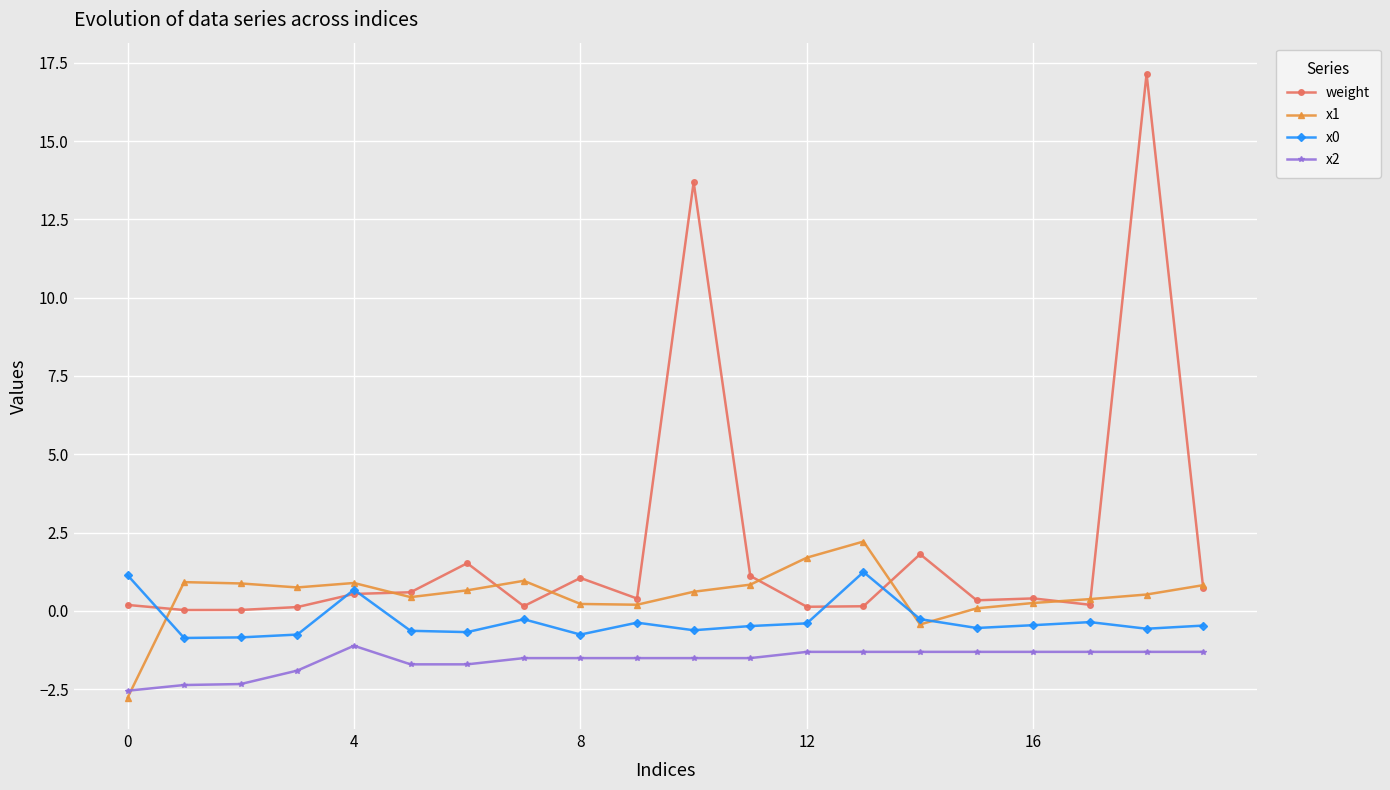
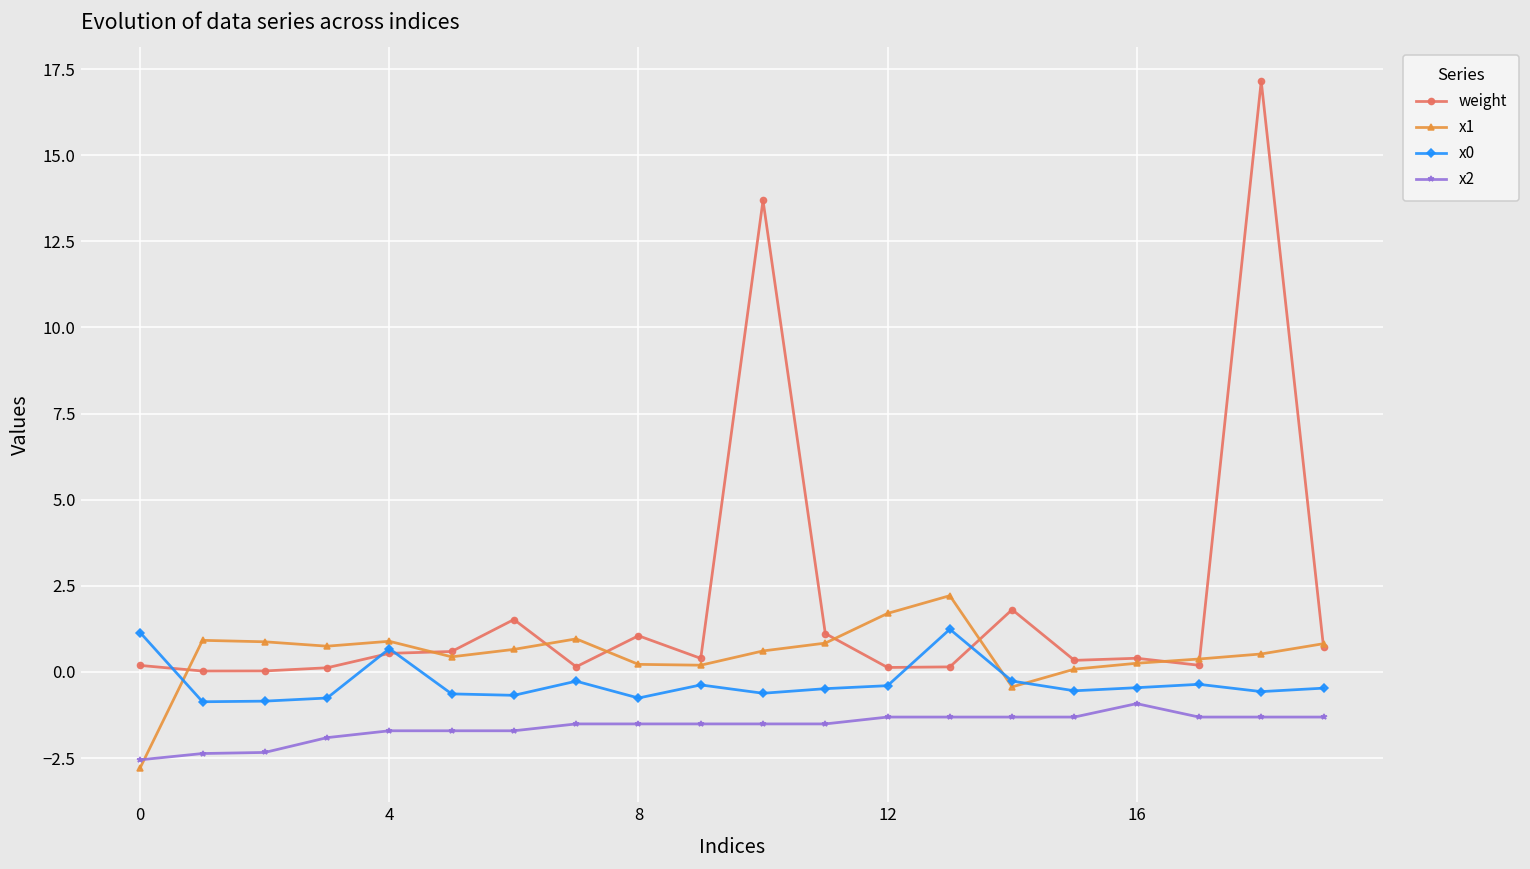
x2, 4: -1.1 -> -1.7
x2, 16: -1.3 -> -0.9
